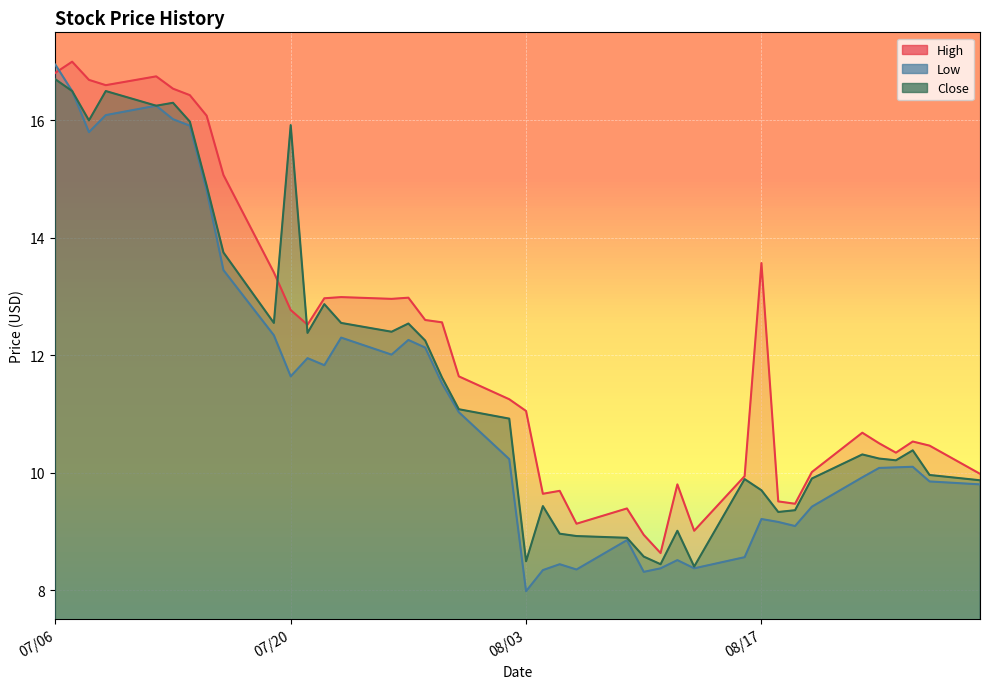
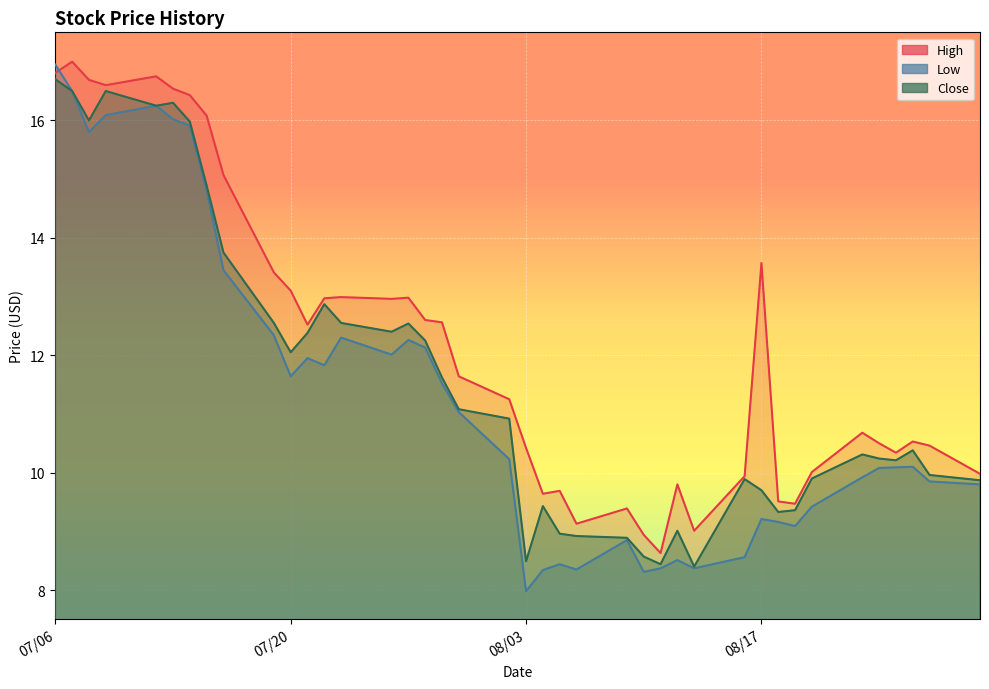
High, 07/20: 12.8 -> 13.1
Close, 07/20: 15.9 -> 12.1
High, 08/03: 11.1 -> 10.4
